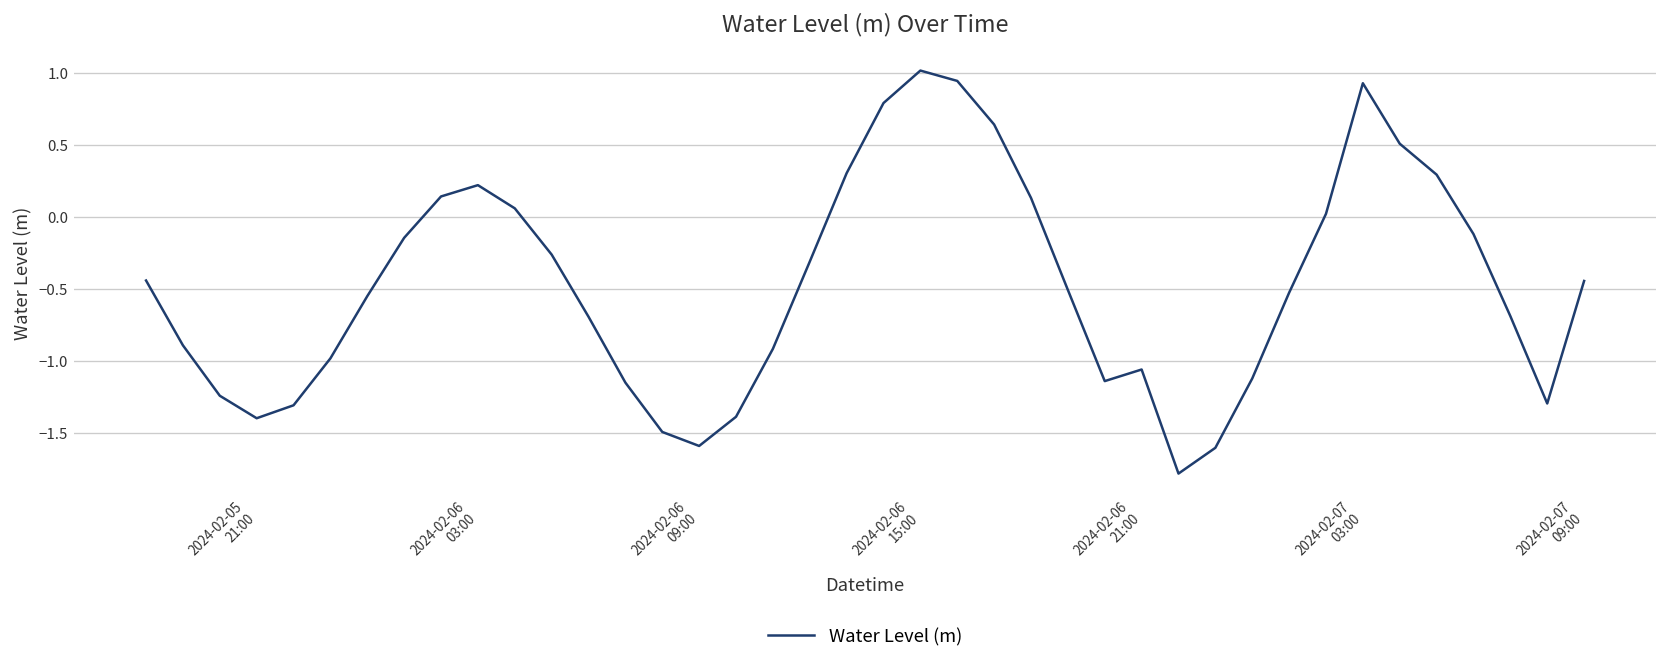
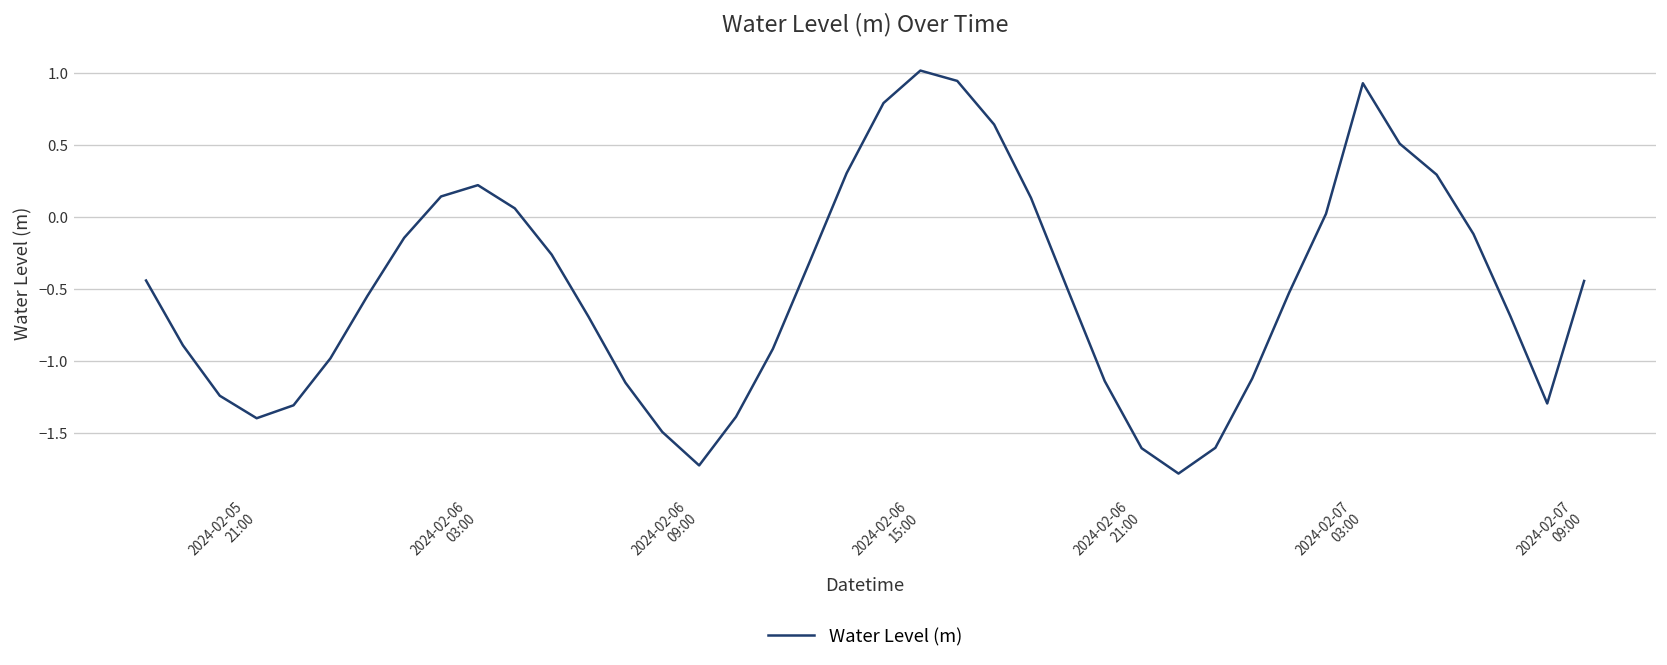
2024-02-06 09:00: -1.59 -> -1.73
2024-02-06 21:00: -1.06 -> -1.61
